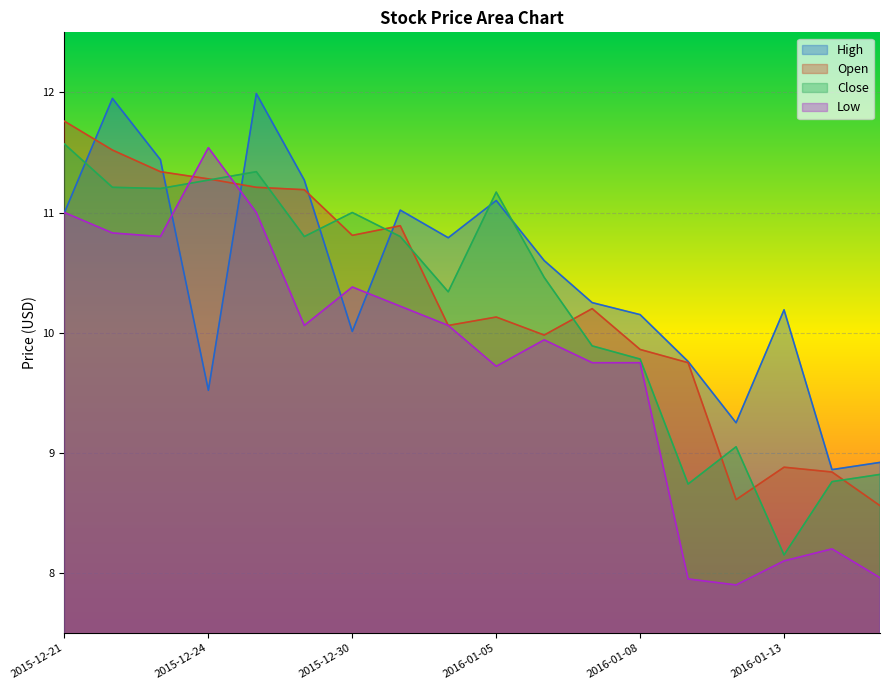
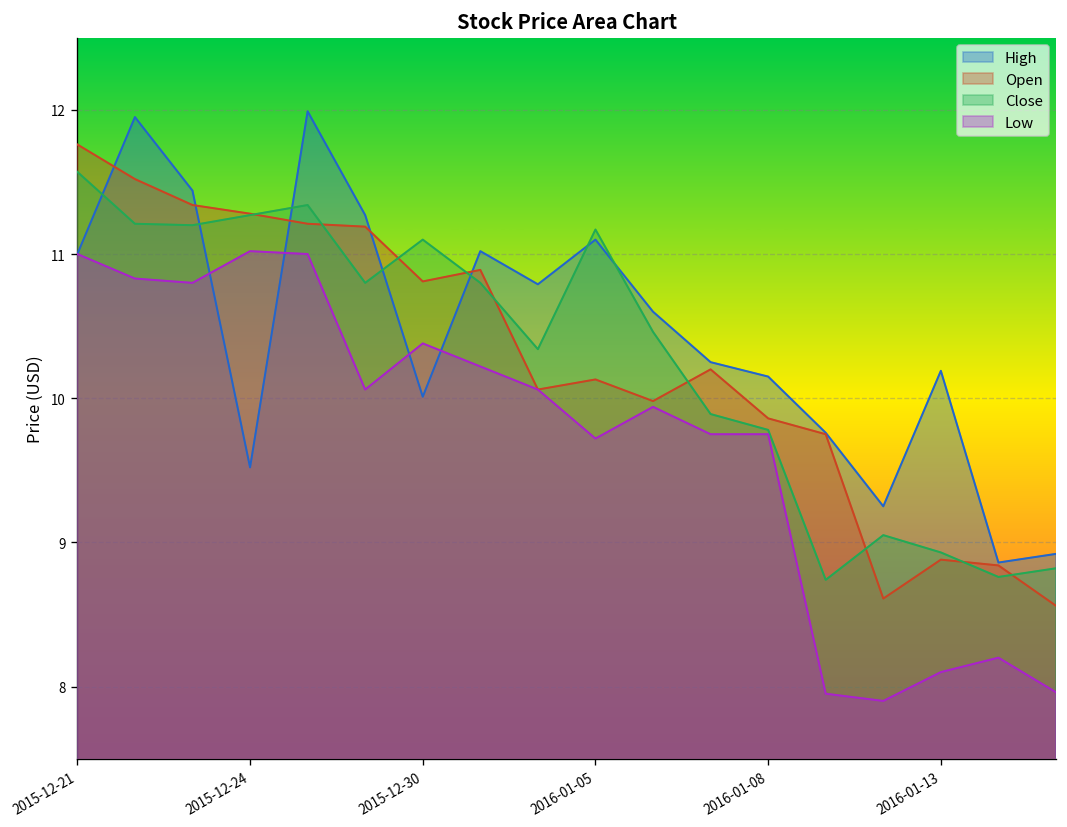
Low, 2015-12-24: 11.54 -> 11.02
Close, 2015-12-30: 11.0 -> 11.1
Close, 2016-01-13: 8.15 -> 8.93
